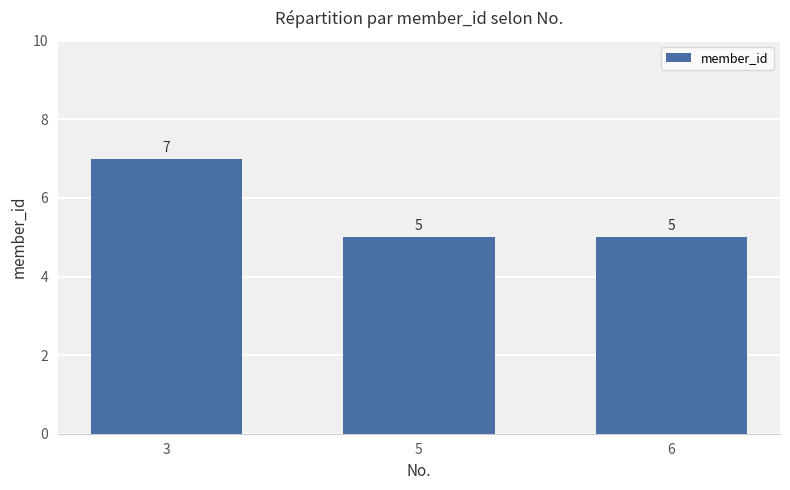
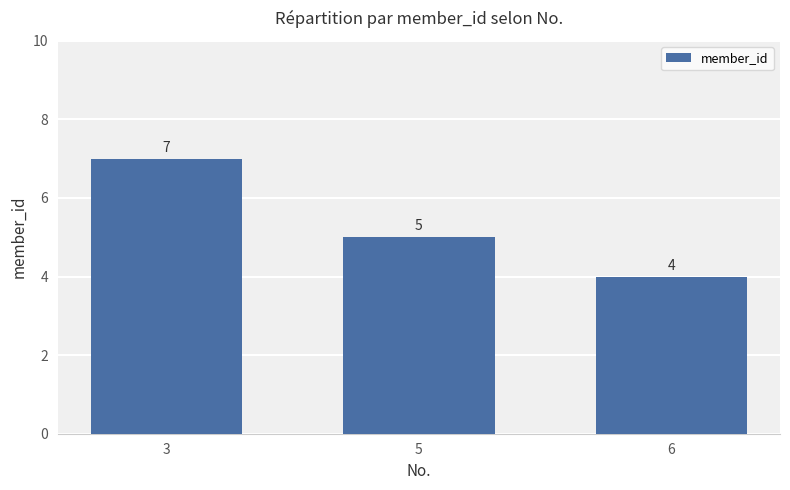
6: 5 -> 4
